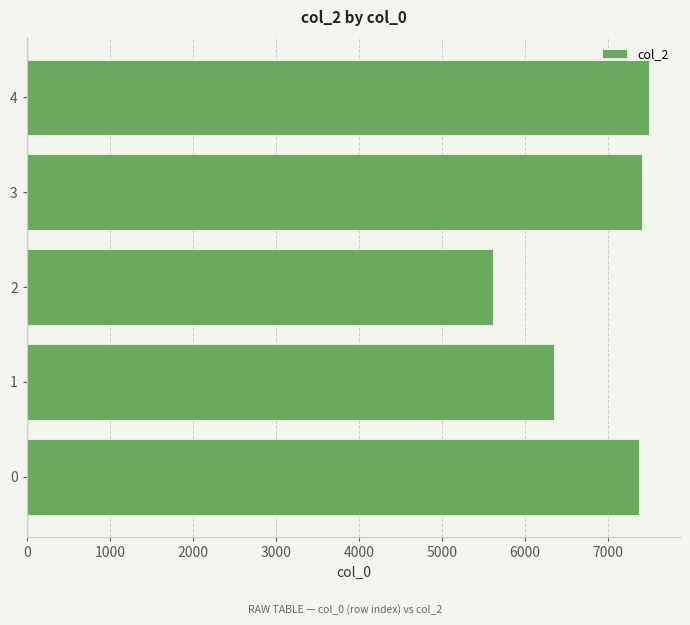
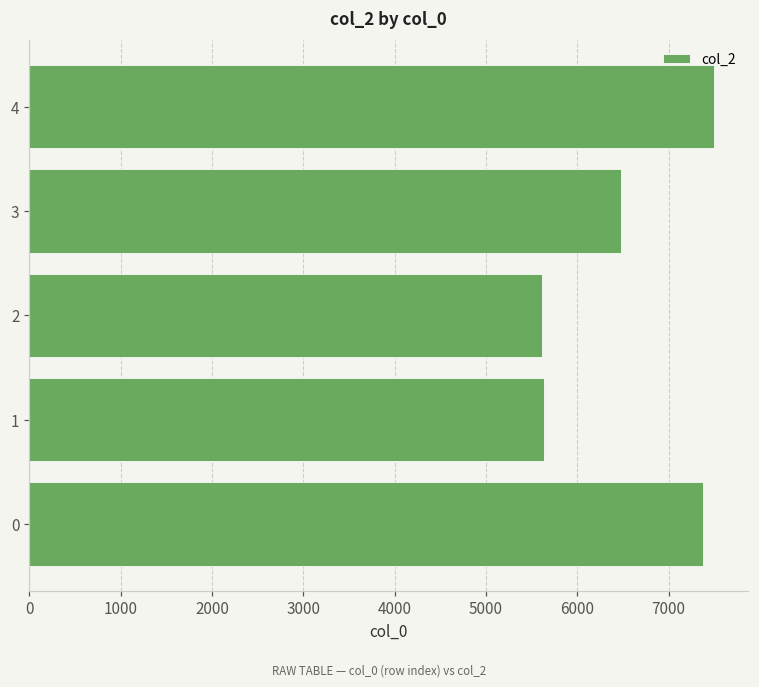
3: 7400 -> 6500
1: 6400 -> 5600
